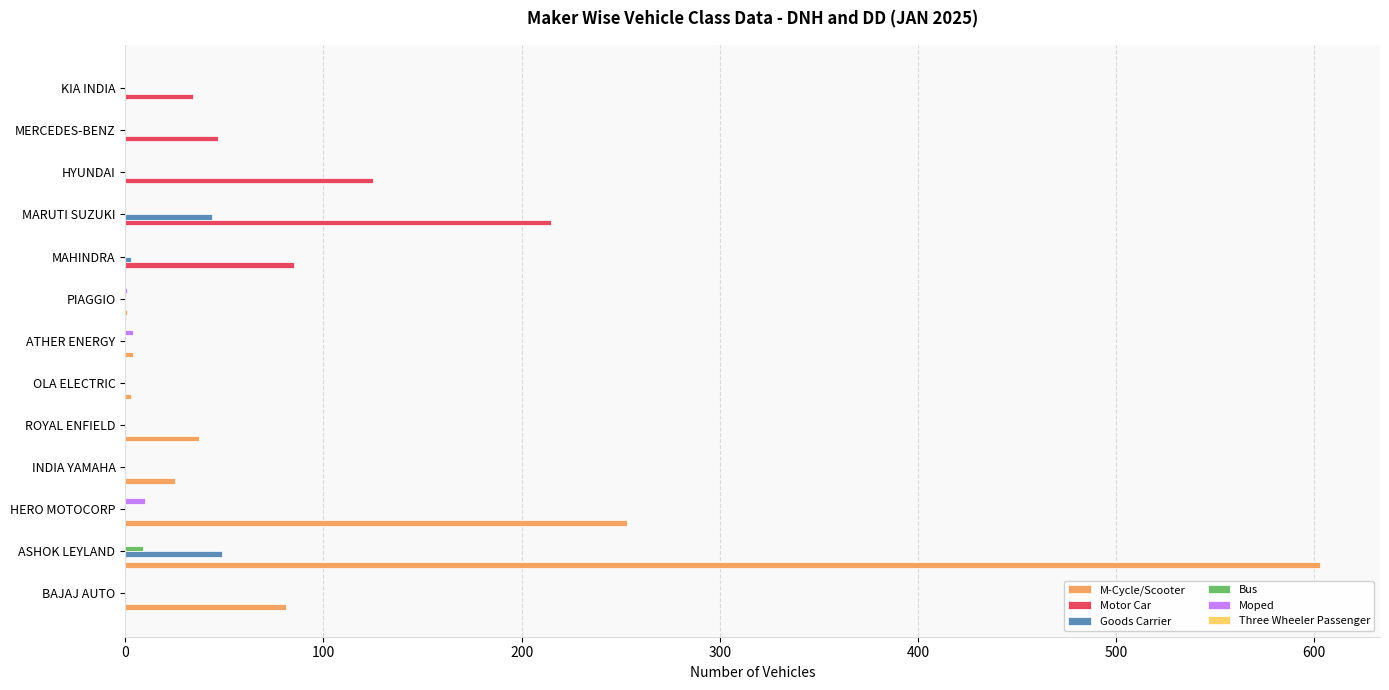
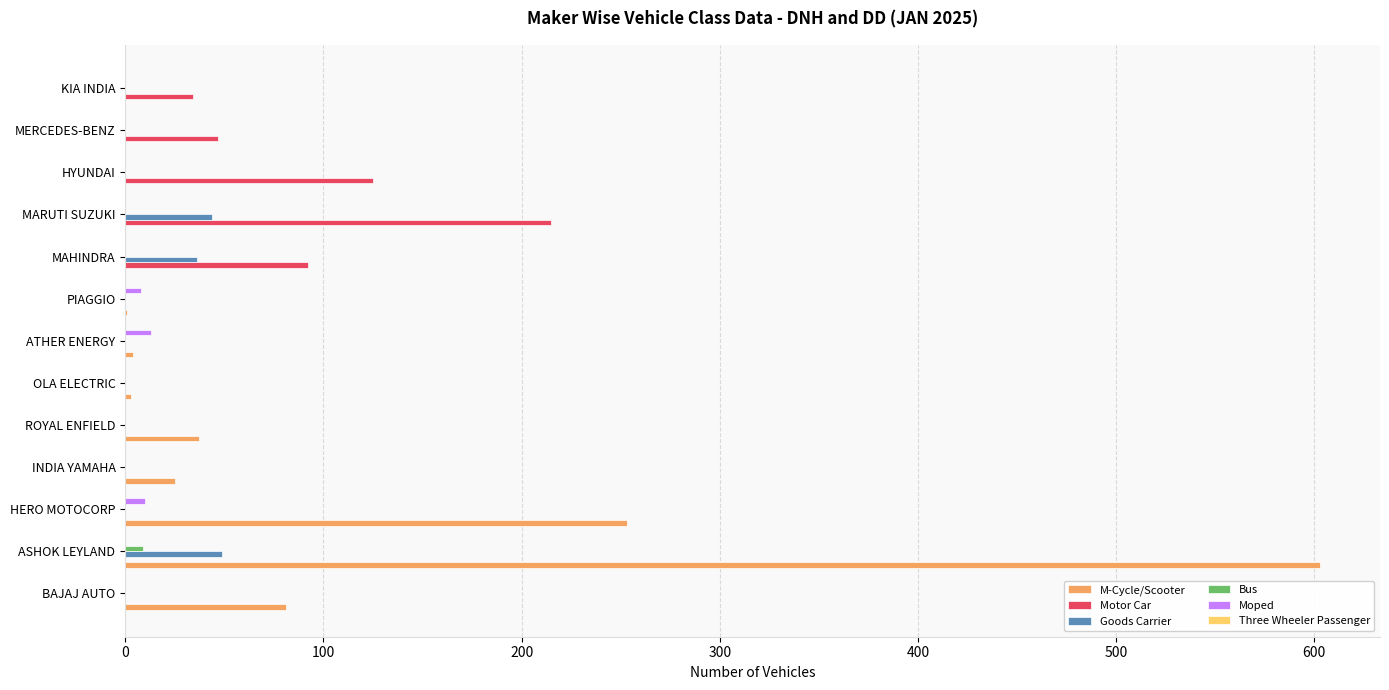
Goods Carrier, MAHINDRA: 3 -> 36
Motor Car, MAHINDRA: 85 -> 92
Moped, PIAGGIO: 1 -> 8
Moped, ATHER ENERGY: 4 -> 13
